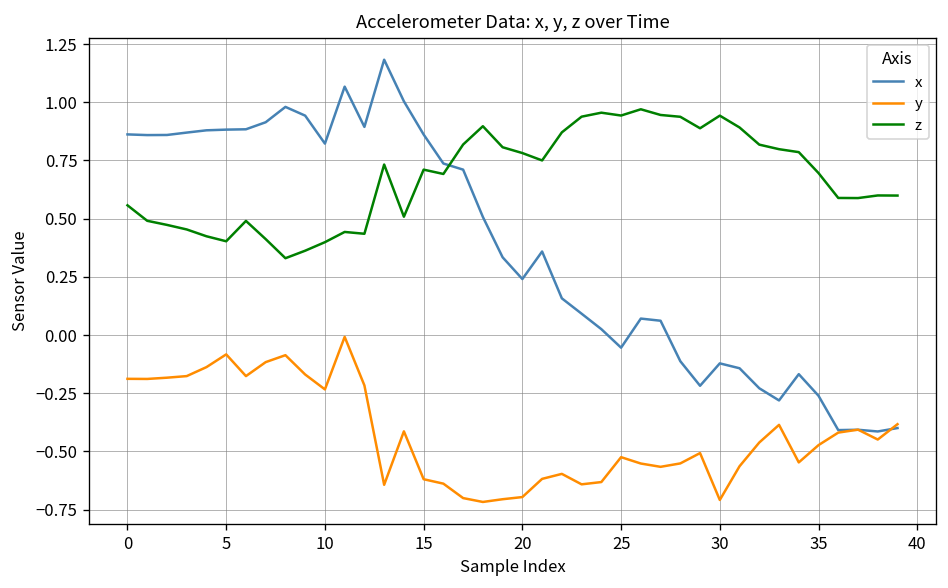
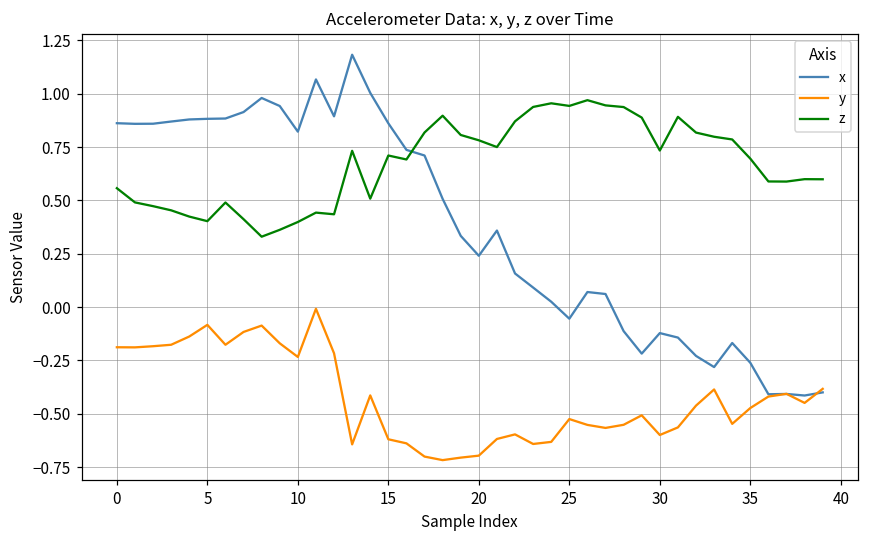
y, 30: -0.71 -> -0.60
z, 30: 0.94 -> 0.73
